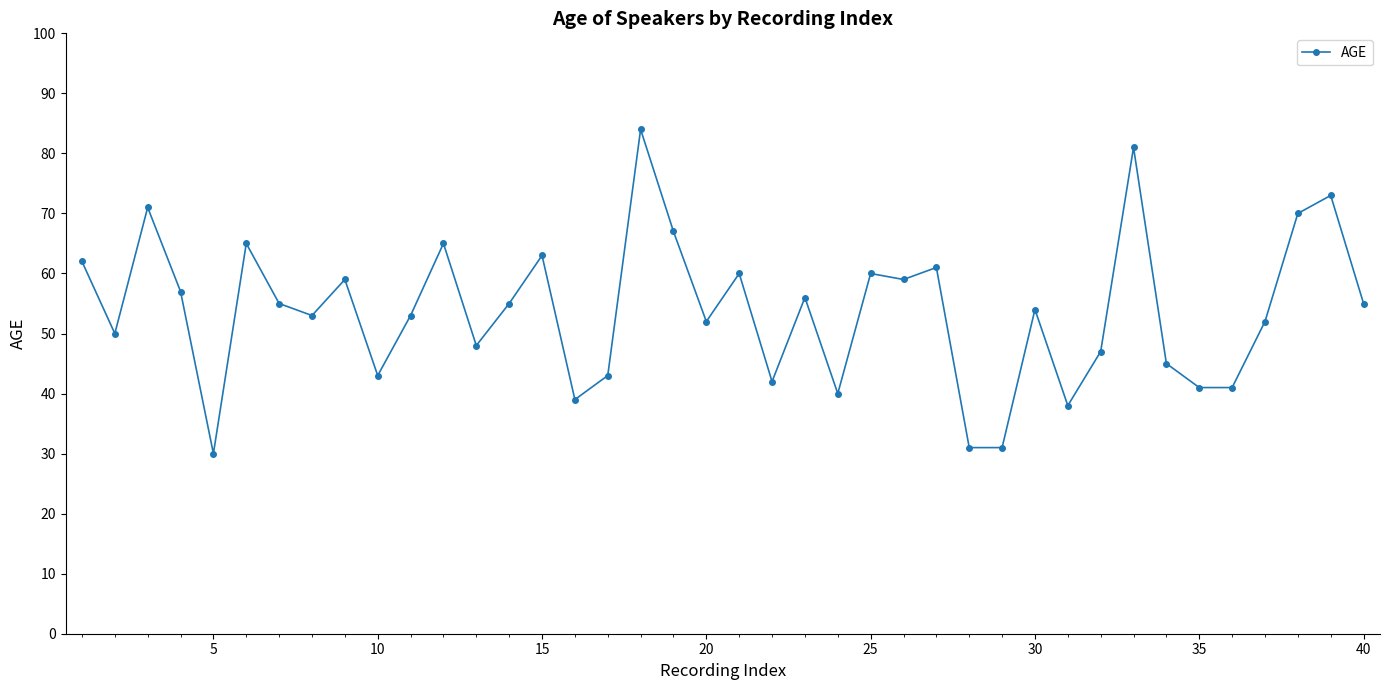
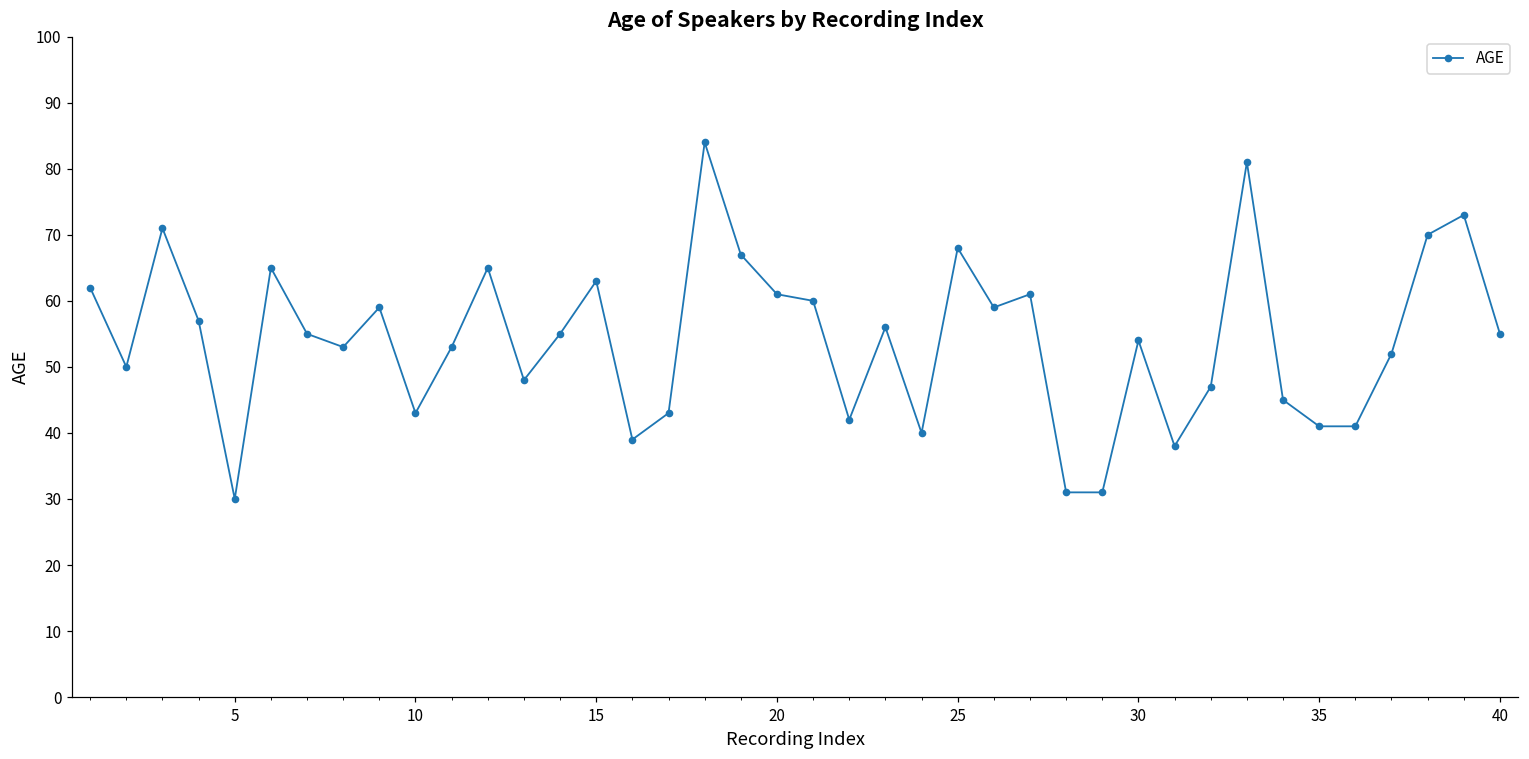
20: 52 -> 61
25: 60 -> 68
